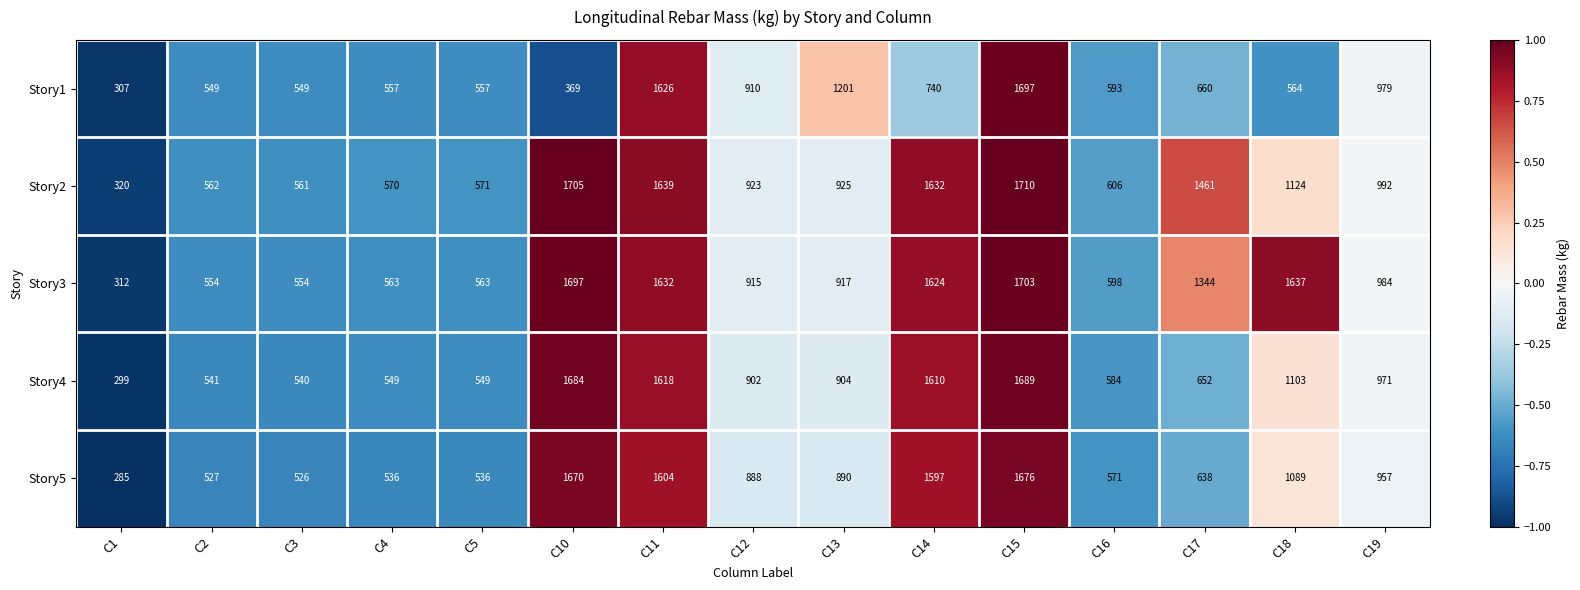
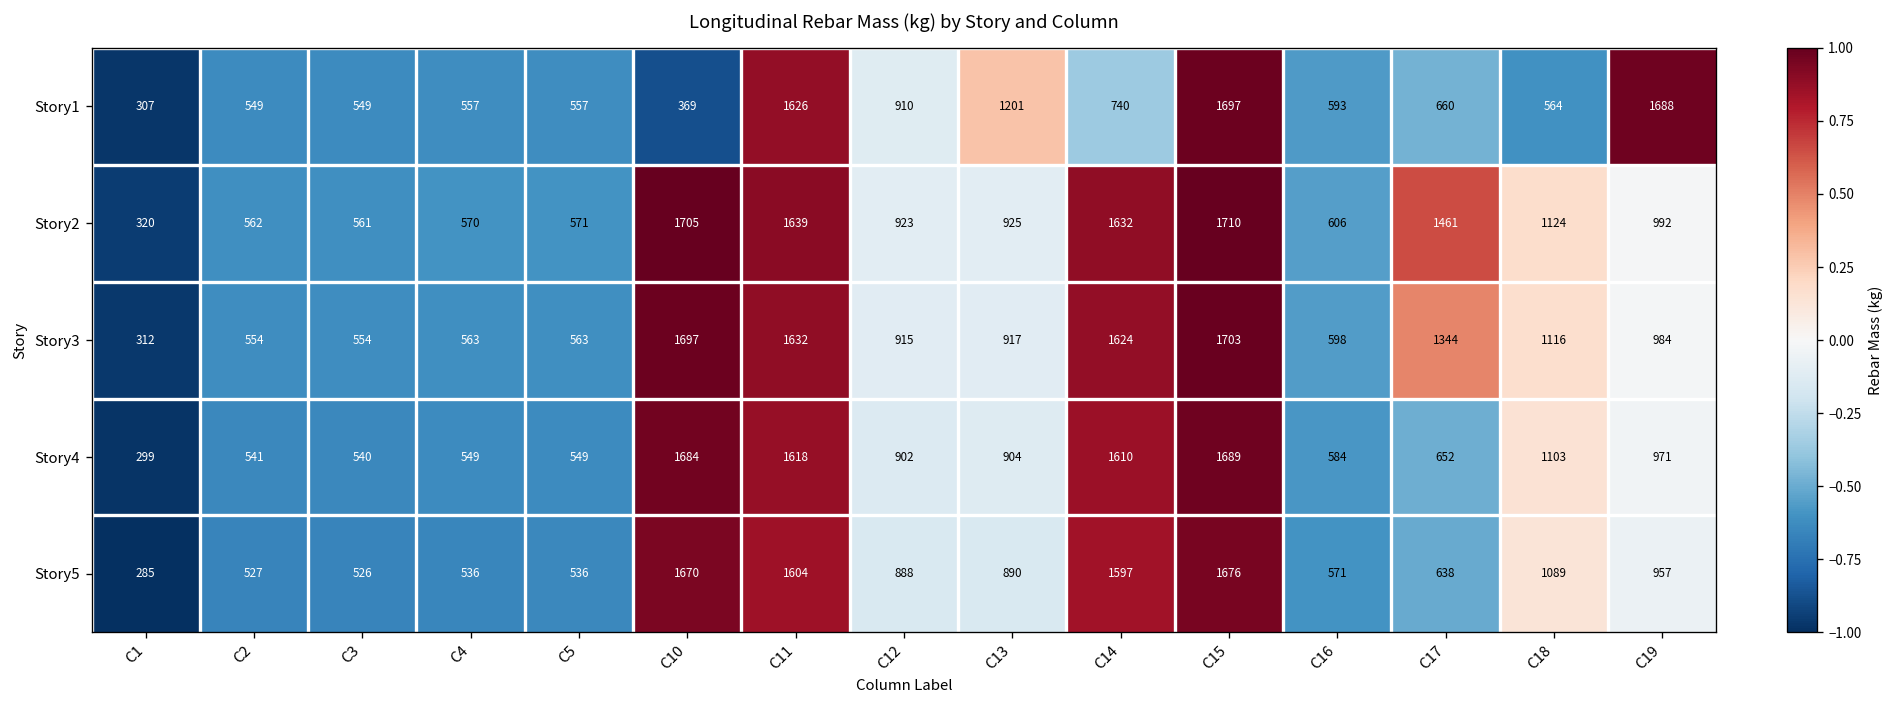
Story1, C19: 979 -> 1688
Story3, C18: 1637 -> 1116
